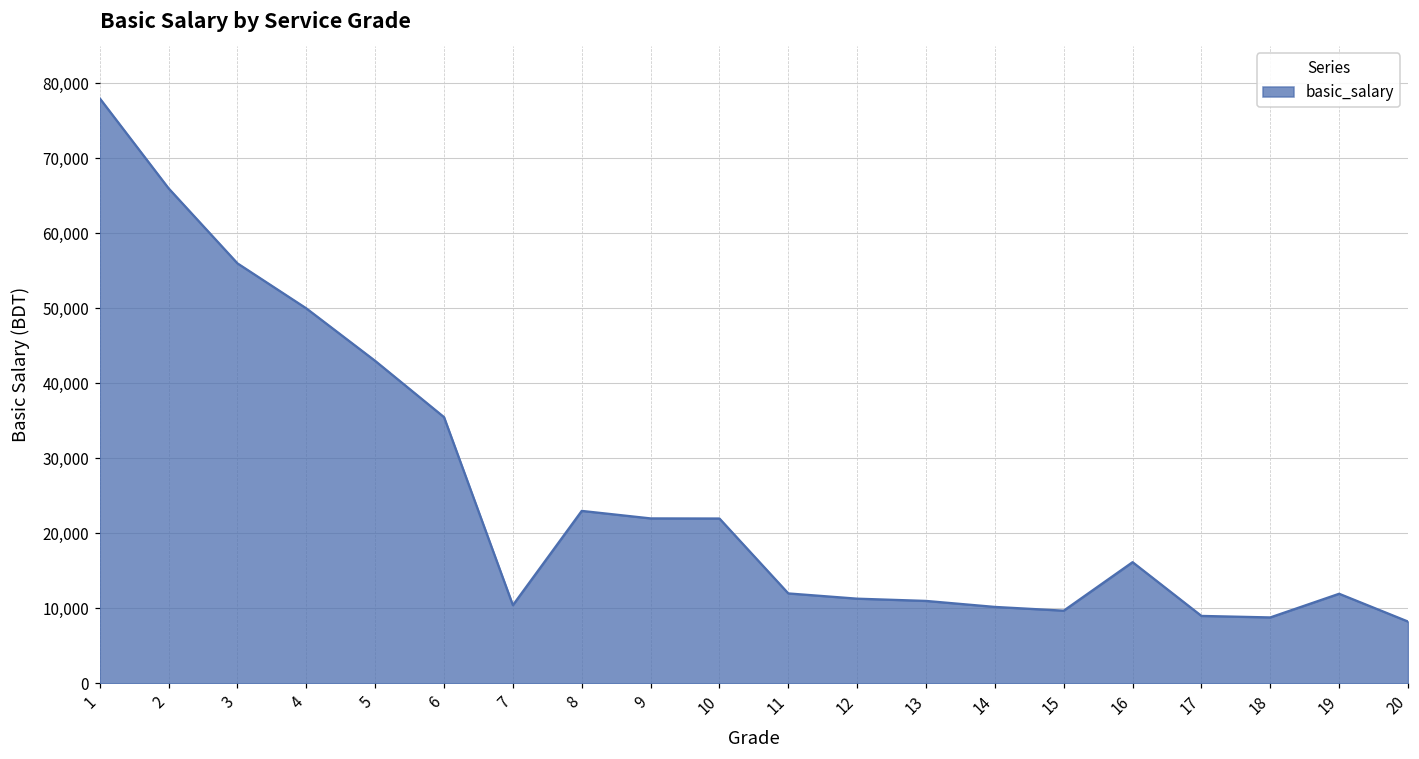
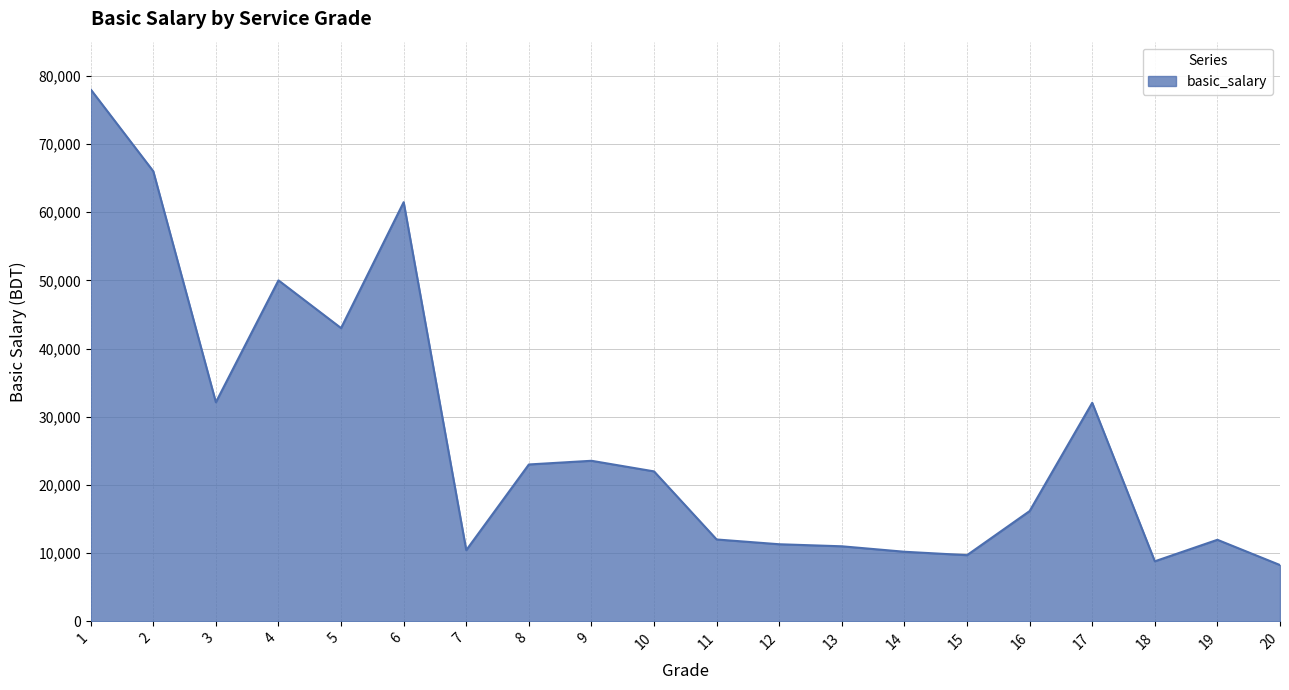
3: 56,000 -> 32,000
6: 36,000 -> 61,000
9: 22,000 -> 24,000
17: 9,000 -> 32,000
